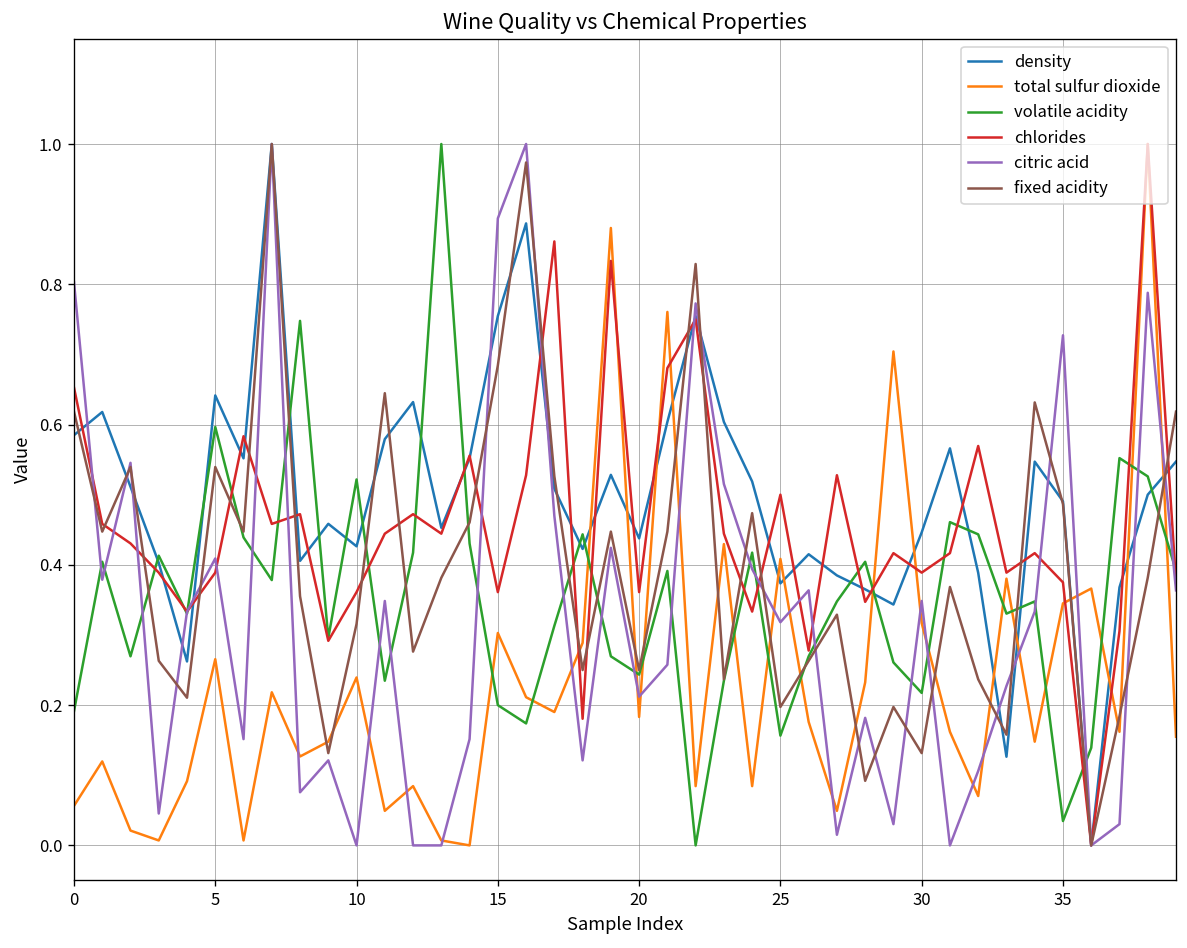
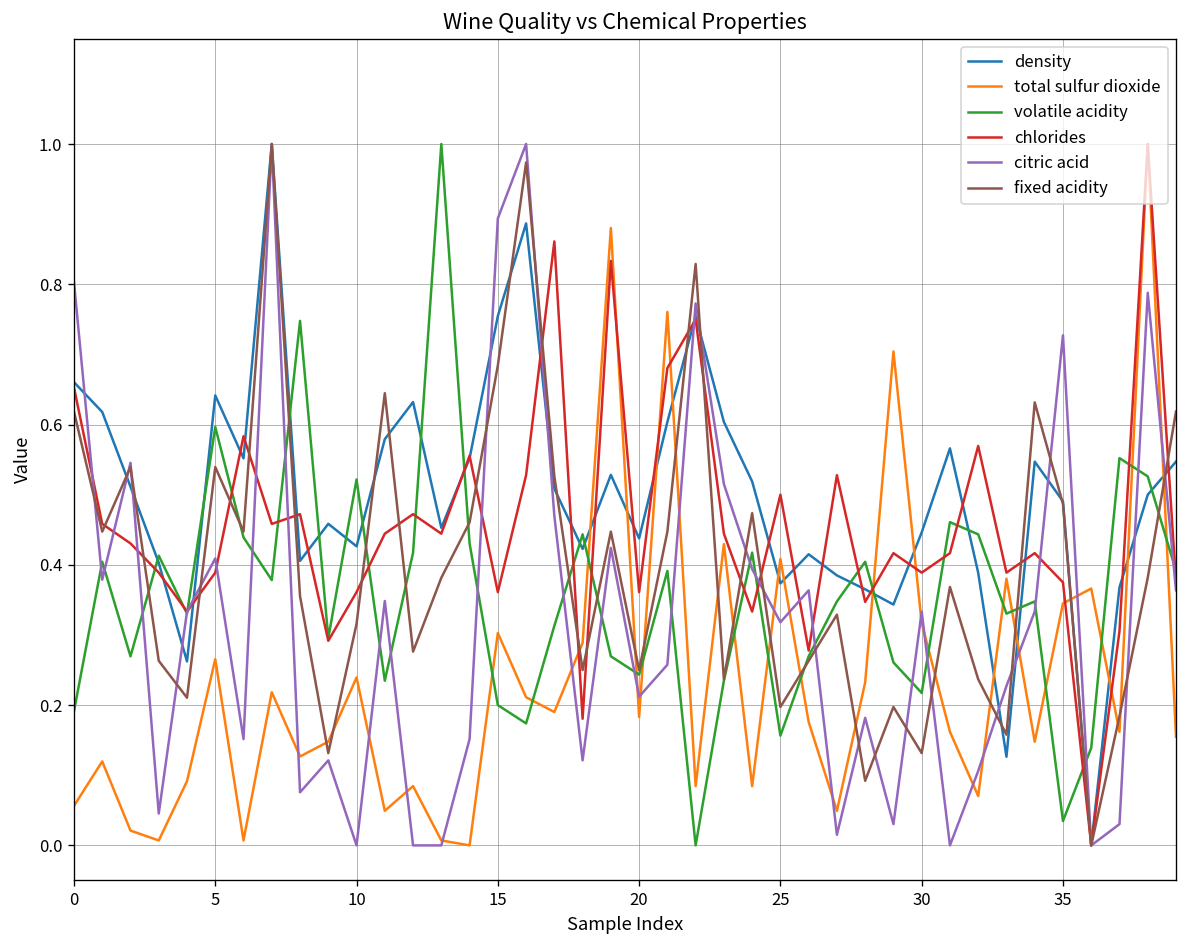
density, 0: 0.58 -> 0.66
citric acid, 30: 0.35 -> 0.33
